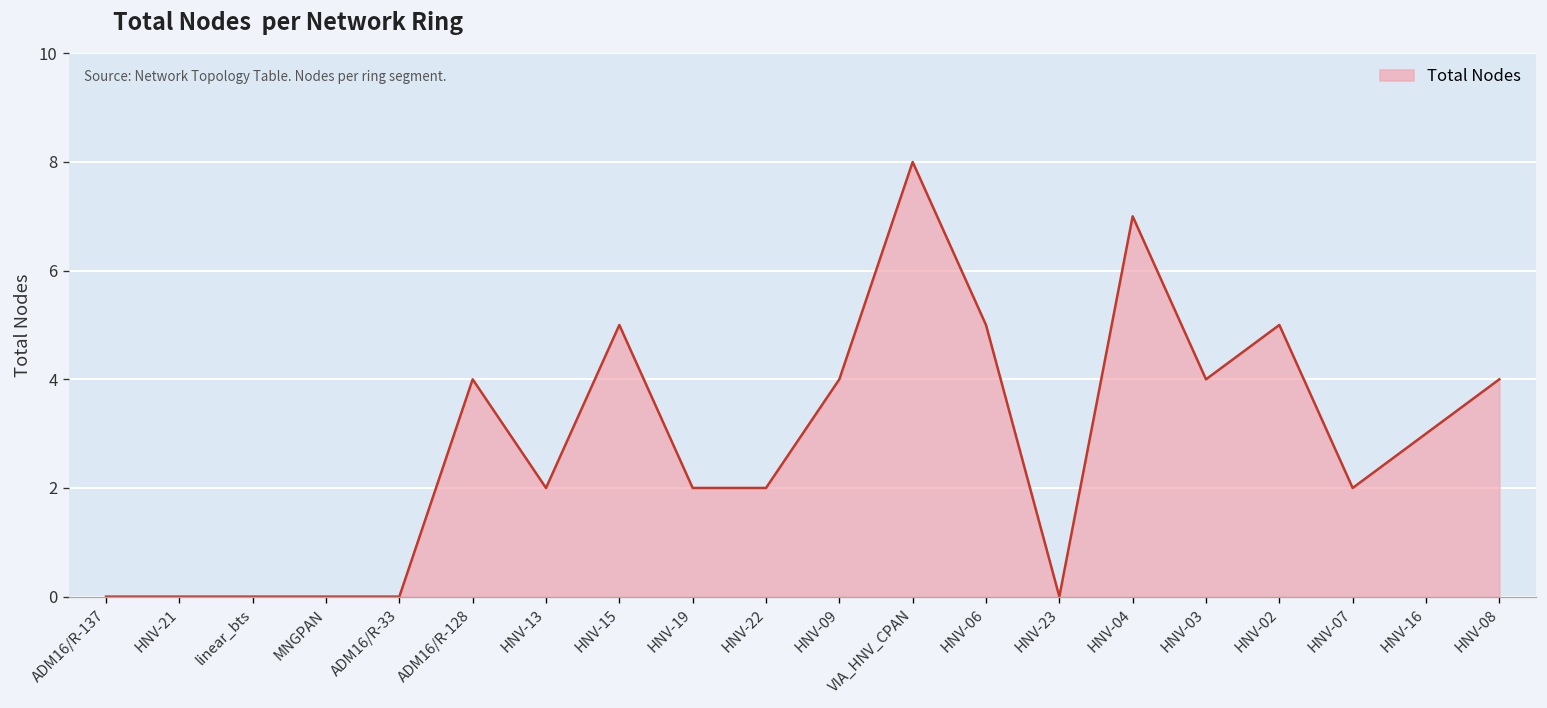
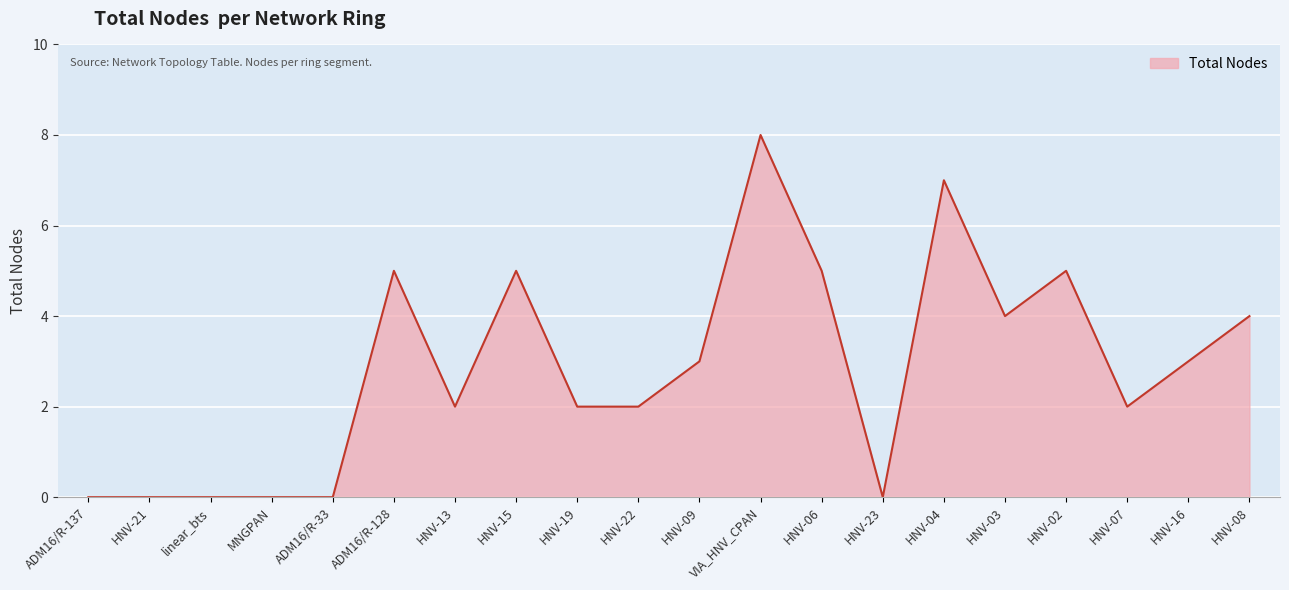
ADM16/R-128: 4 -> 5
HNV-09: 4 -> 3
